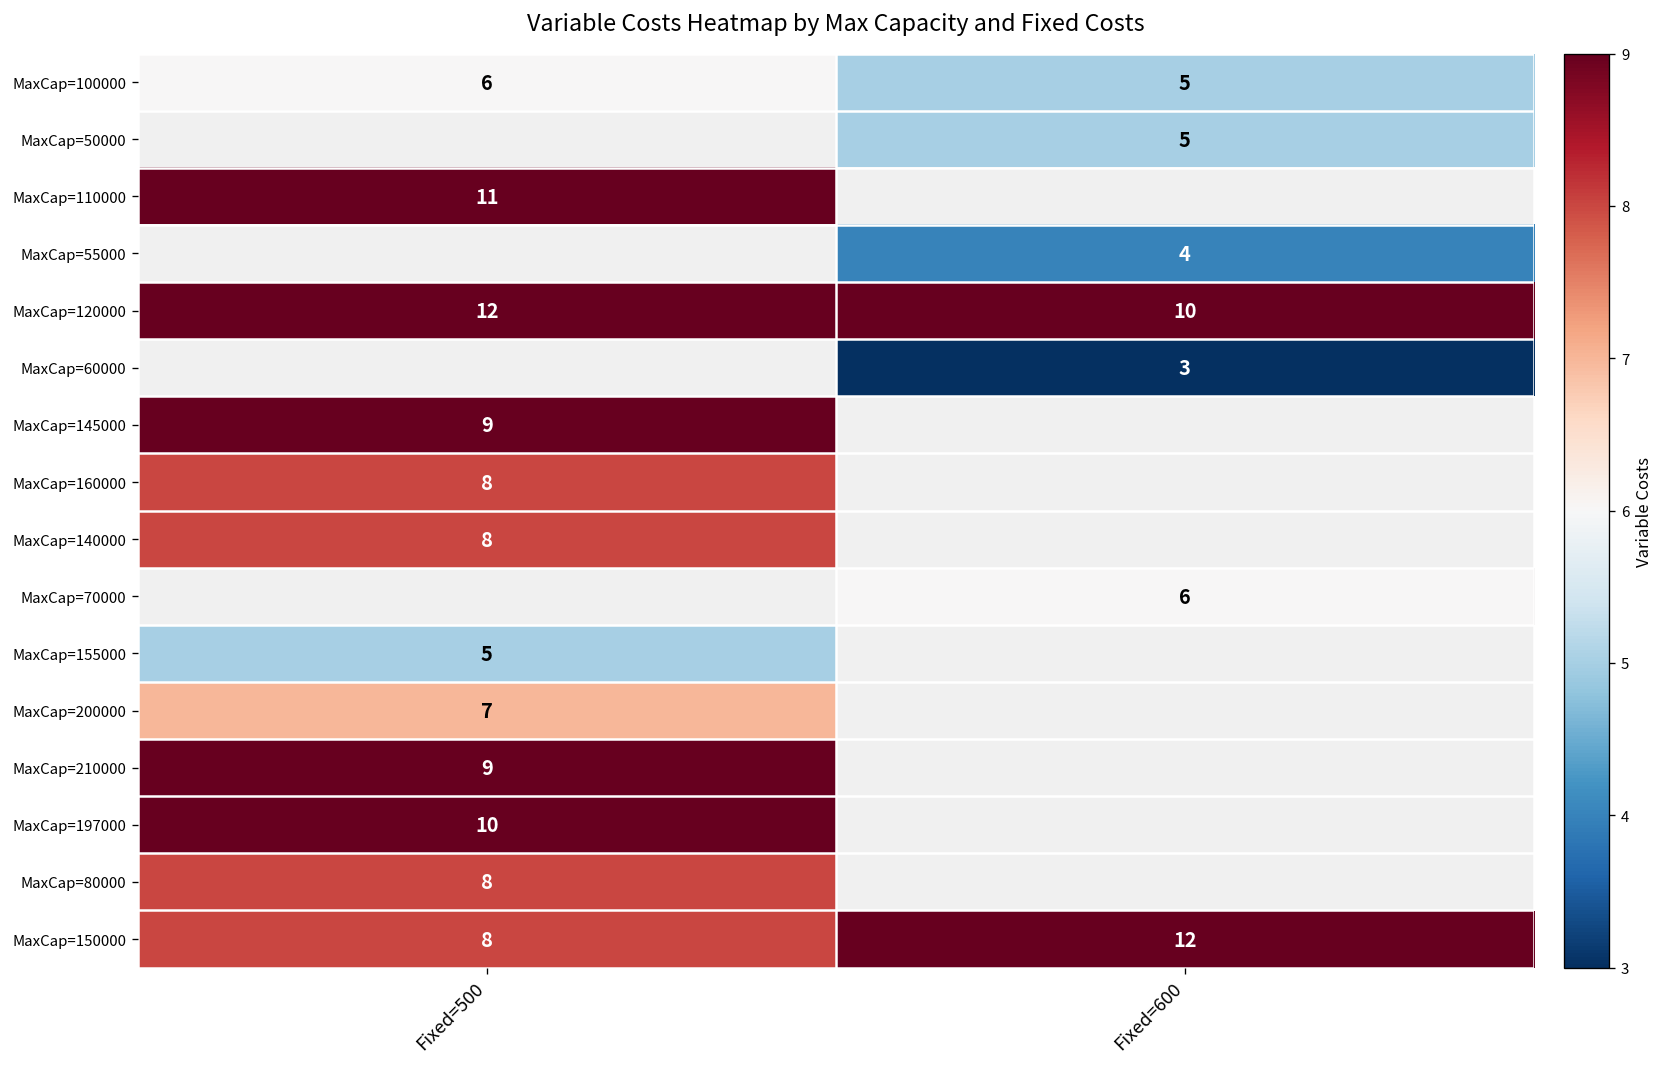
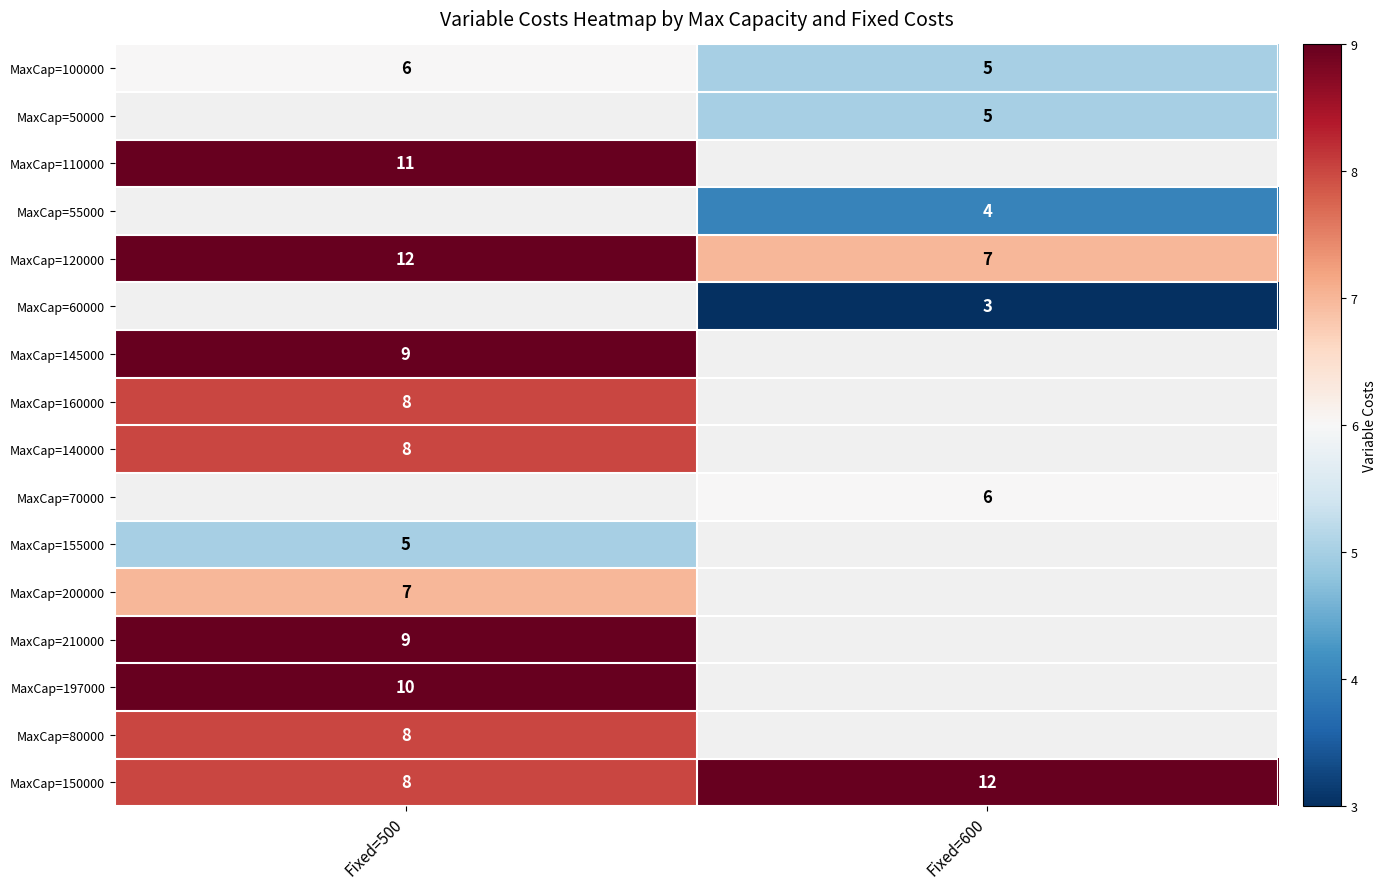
MaxCap=120000, Fixed=600: 10 -> 7
